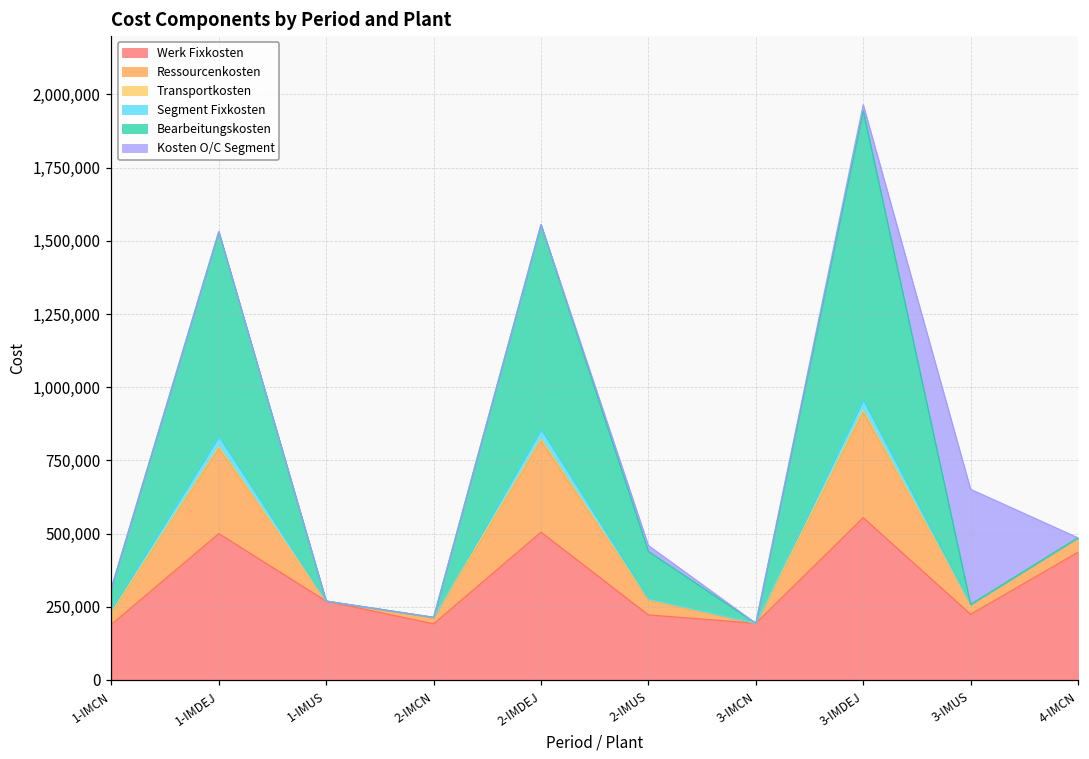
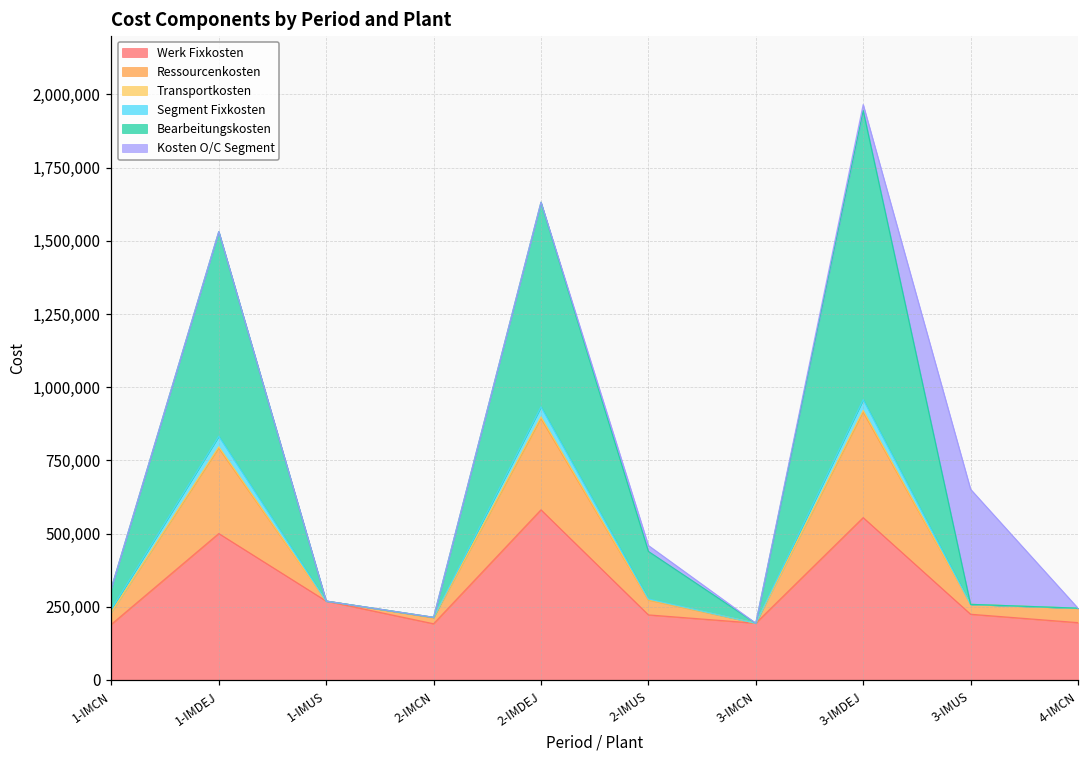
Werk Fixkosten, 2-IMDEJ: 510,000 -> 580,000
Werk Fixkosten, 4-IMCN: 440,000 -> 200,000
